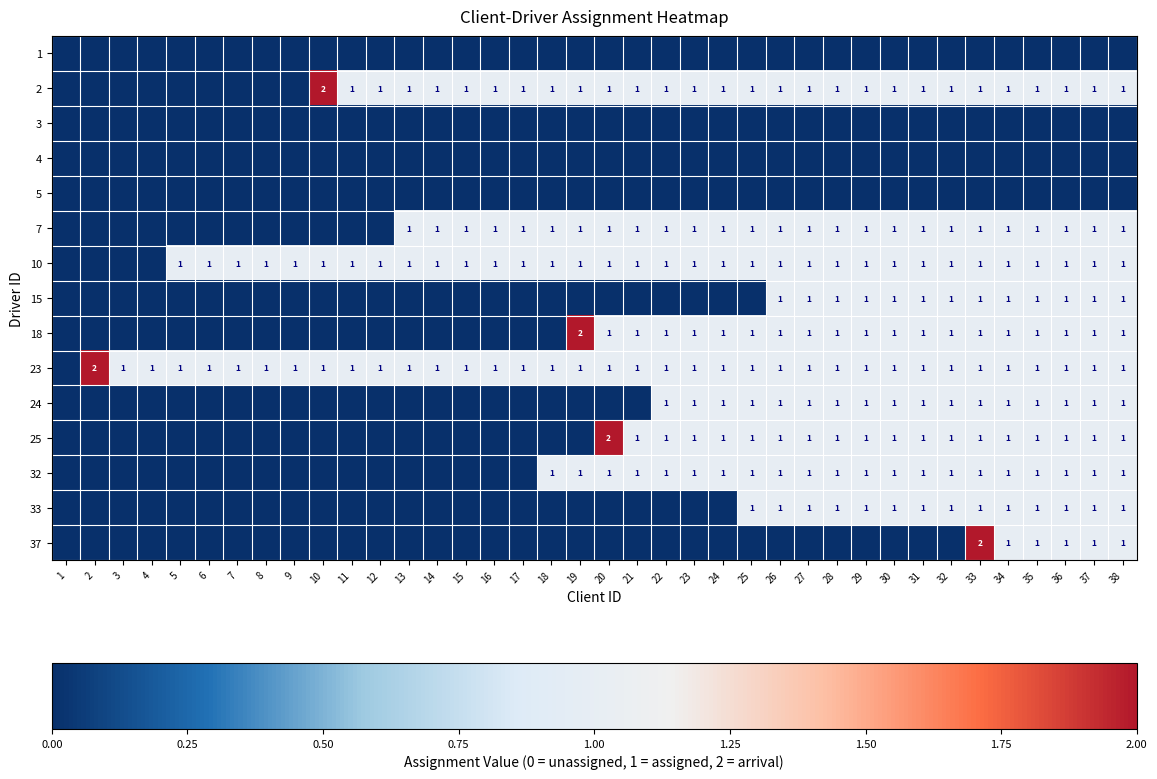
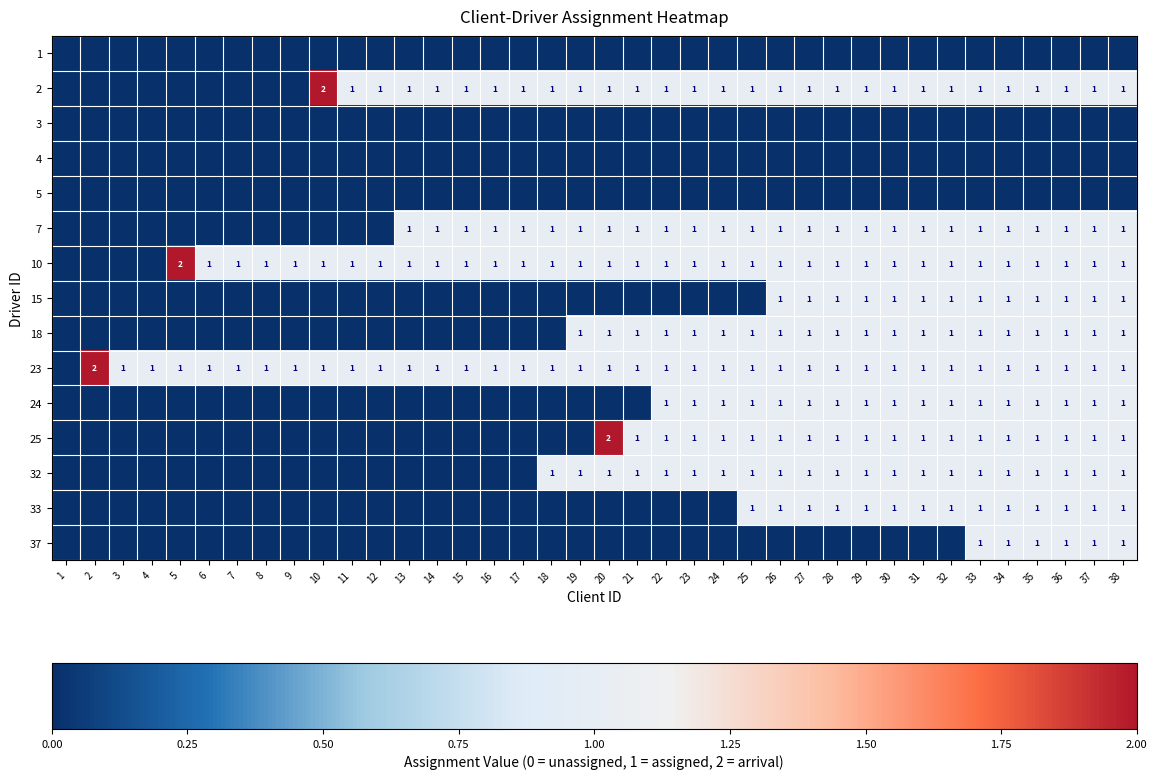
10, 5: 1 -> 2
18, 19: 2 -> 1
37, 33: 2 -> 1
